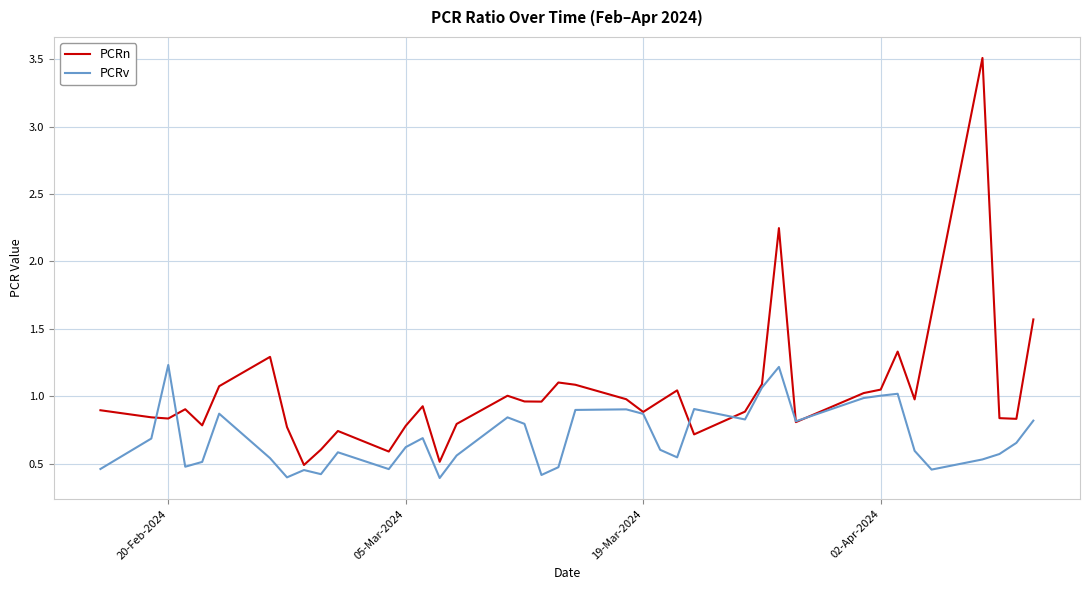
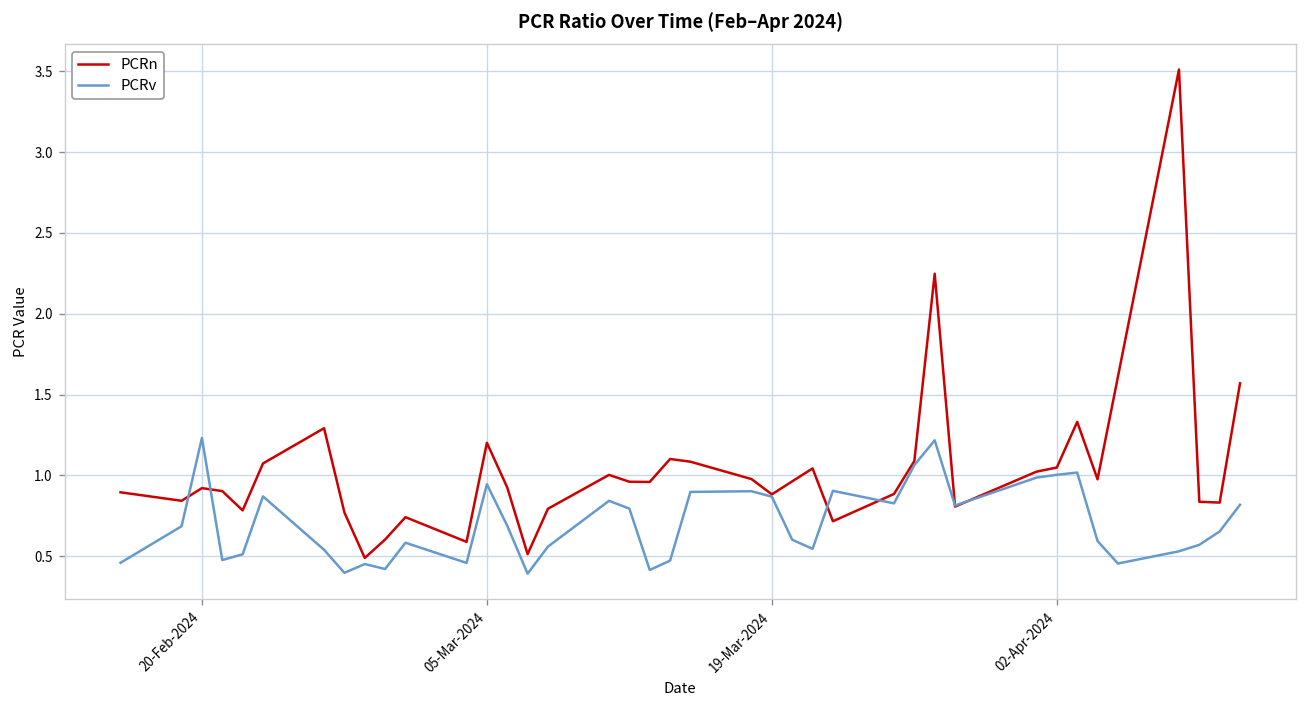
PCRn, 20-Feb-2024: 0.83 -> 0.92
PCRn, 05-Mar-2024: 0.78 -> 1.20
PCRv, 05-Mar-2024: 0.62 -> 0.95
